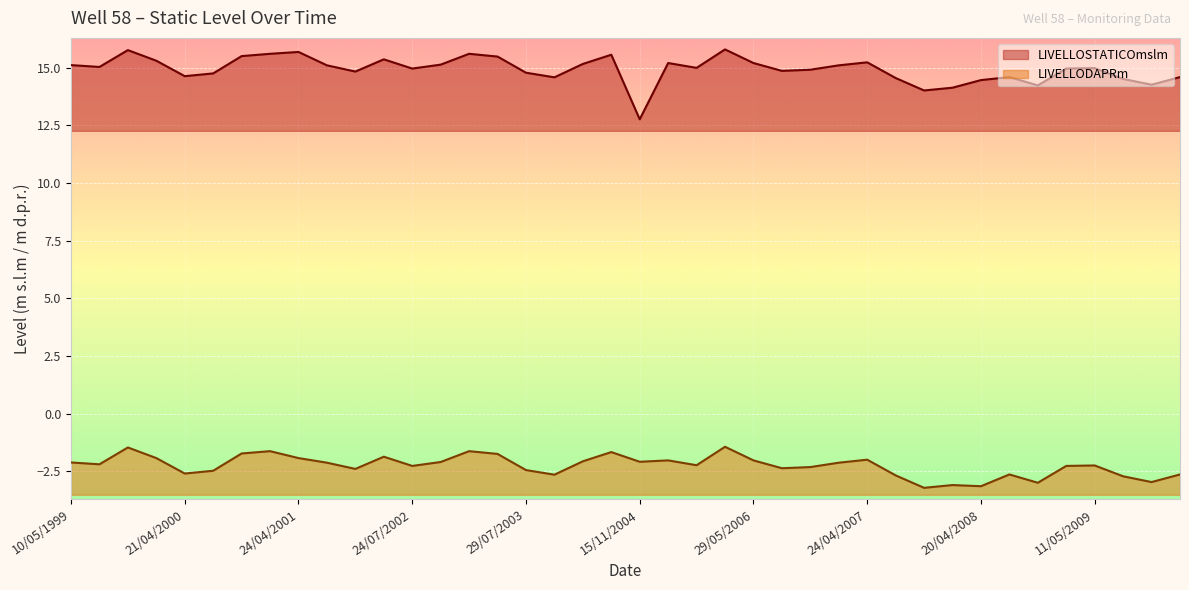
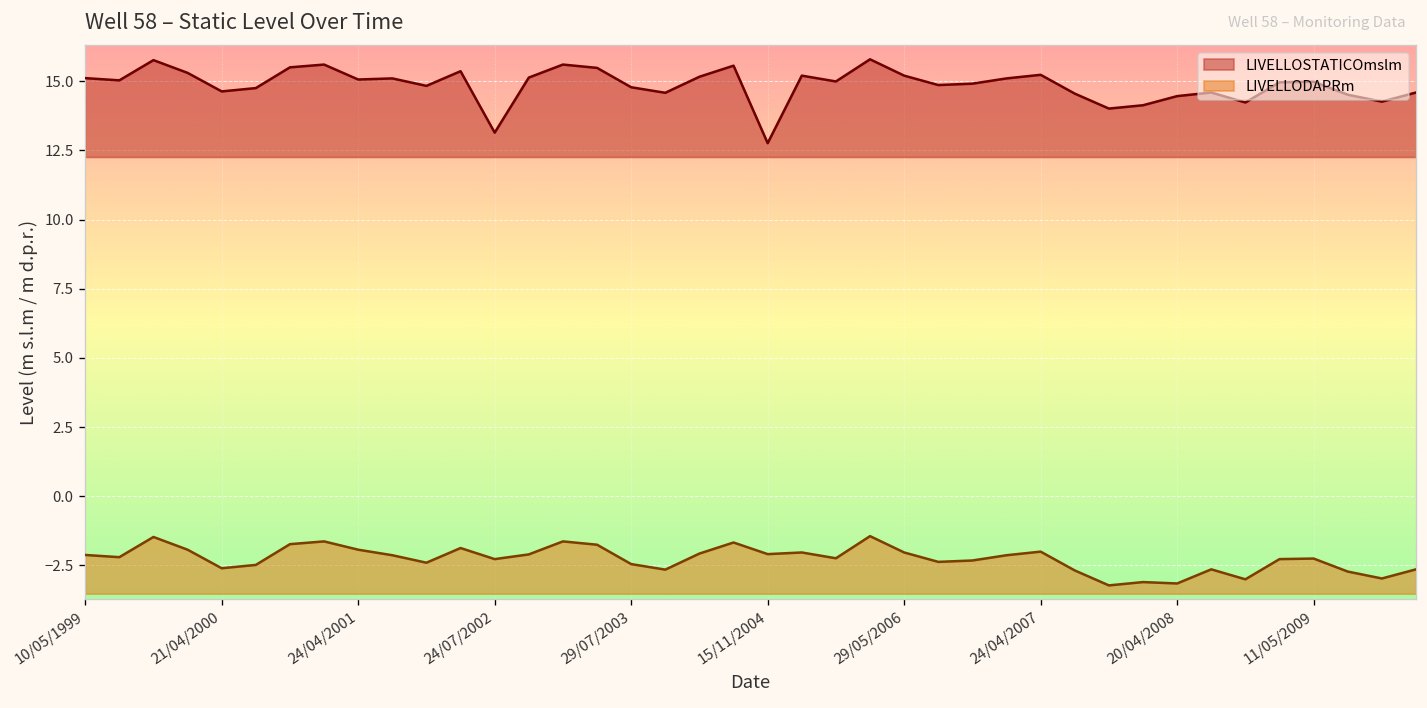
LIVELLOSTATICOmslm, 24/04/2001: 15.7 -> 15.1
LIVELLOSTATICOmslm, 24/07/2002: 15.0 -> 13.1
